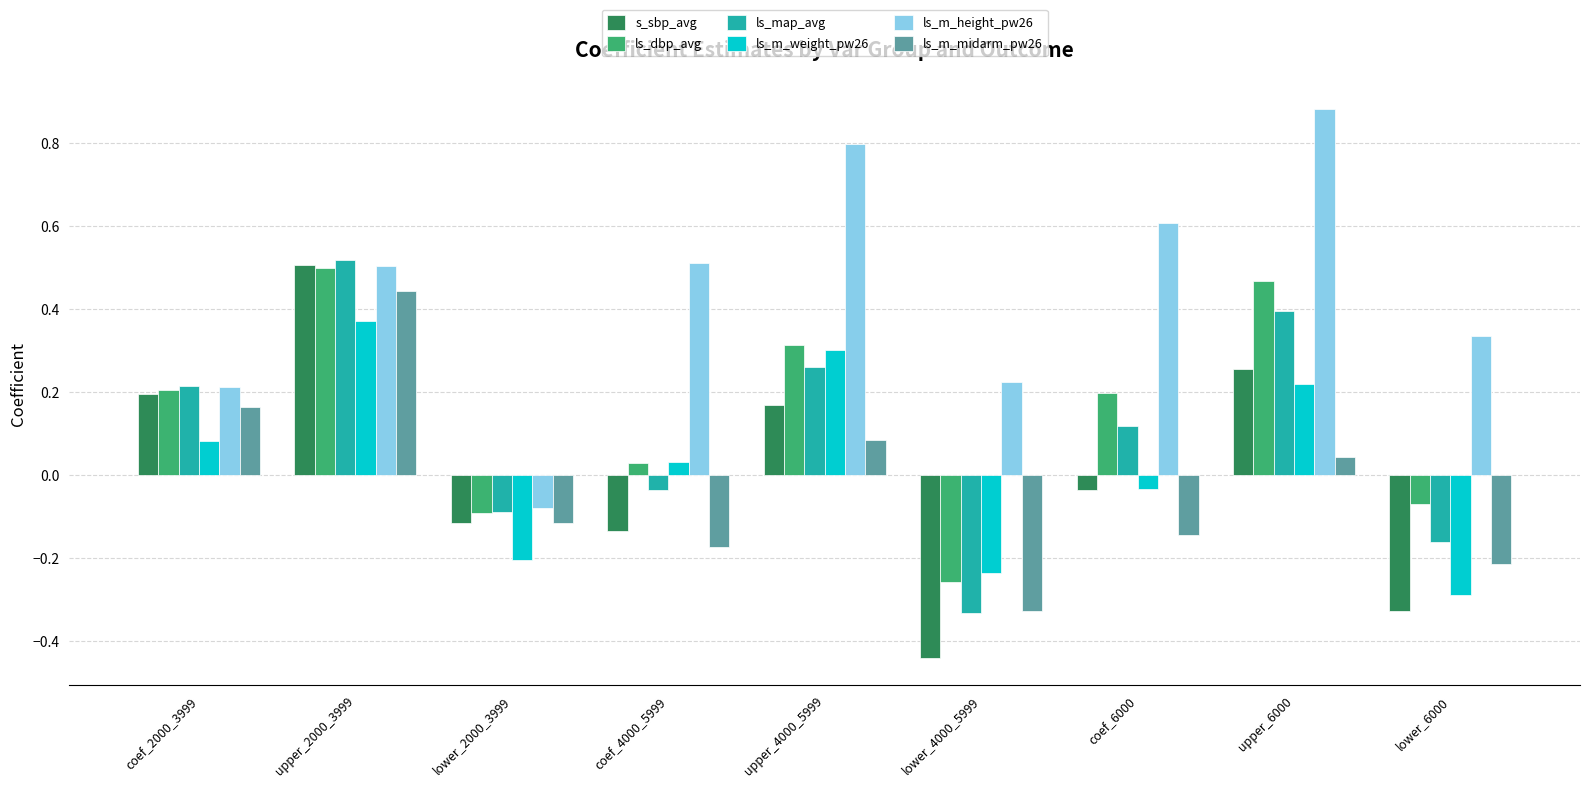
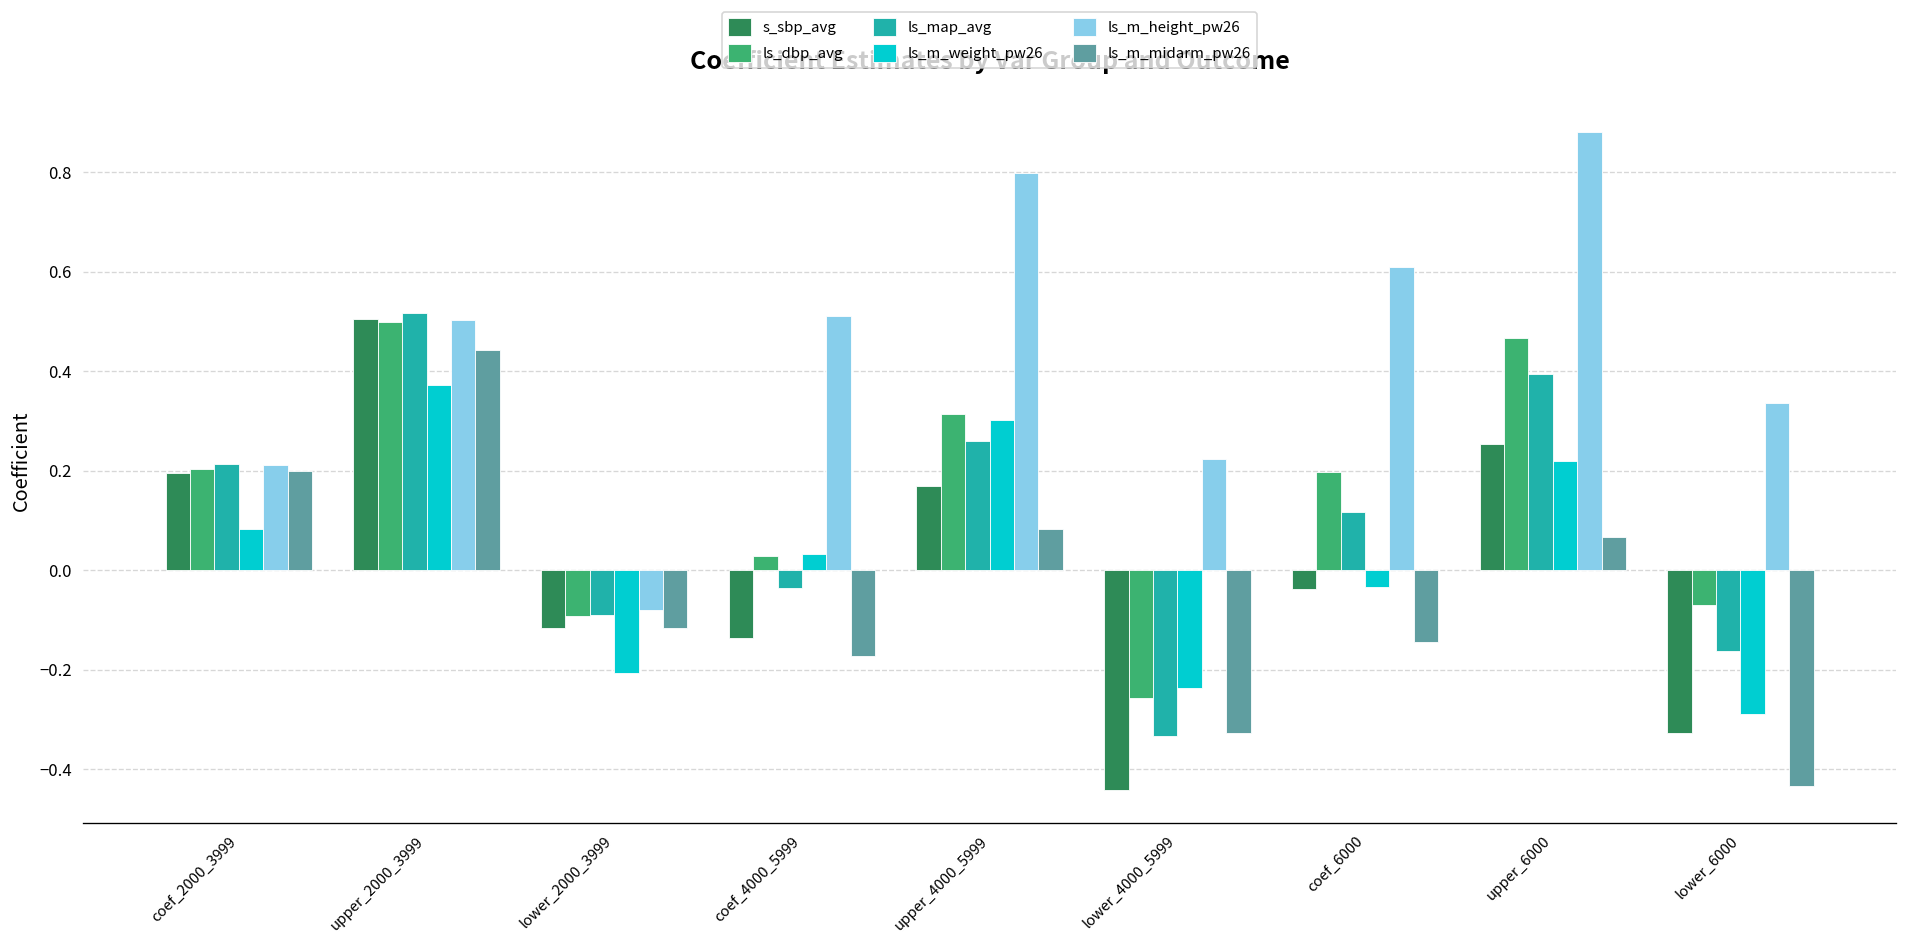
ls_m_midarm_pw26, coef_2000_3999: 0.16 -> 0.20
ls_m_midarm_pw26, upper_6000: 0.04 -> 0.07
ls_m_midarm_pw26, lower_6000: -0.21 -> -0.43
